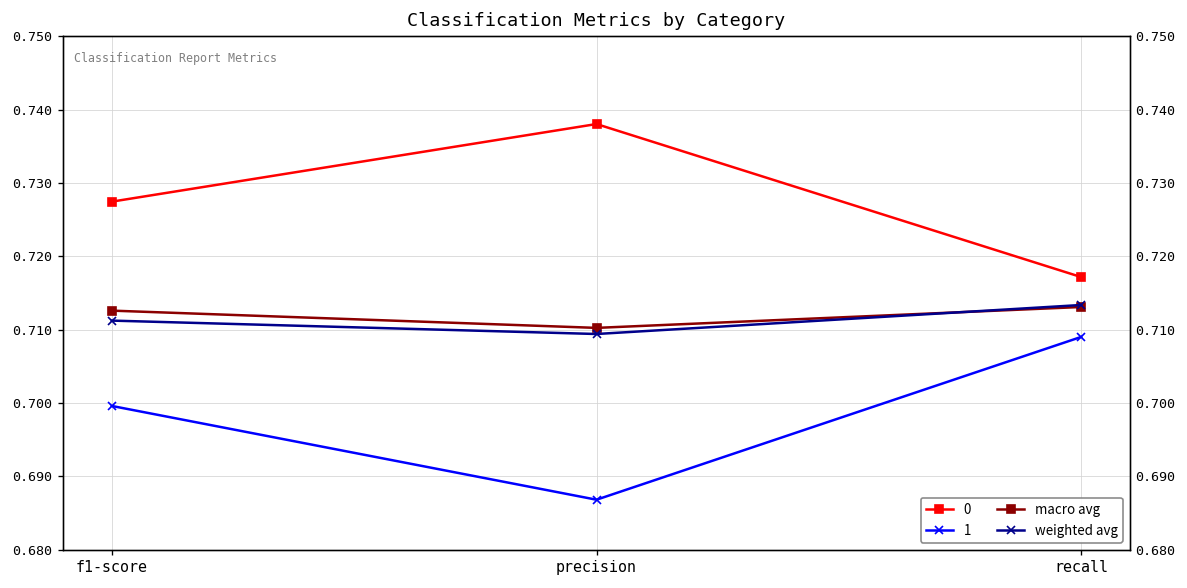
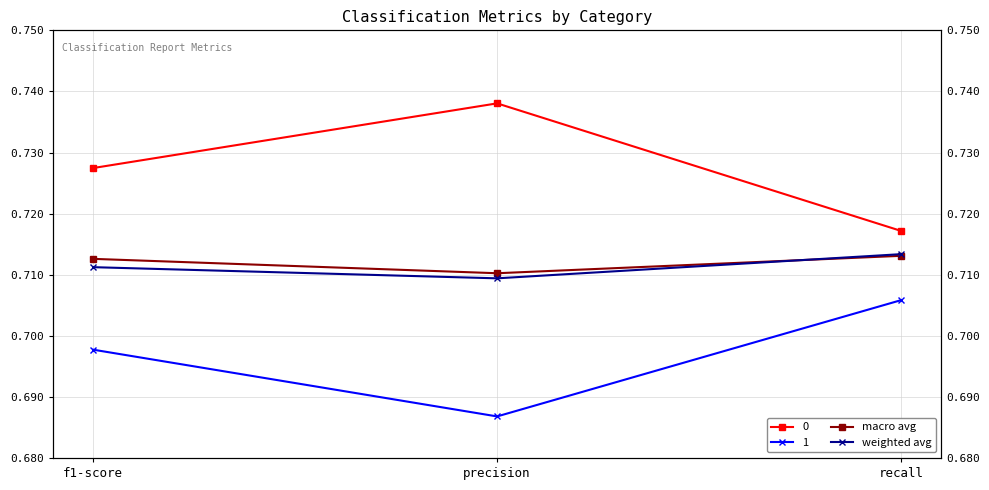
1, f1-score: 0.700 -> 0.698
1, recall: 0.709 -> 0.706
